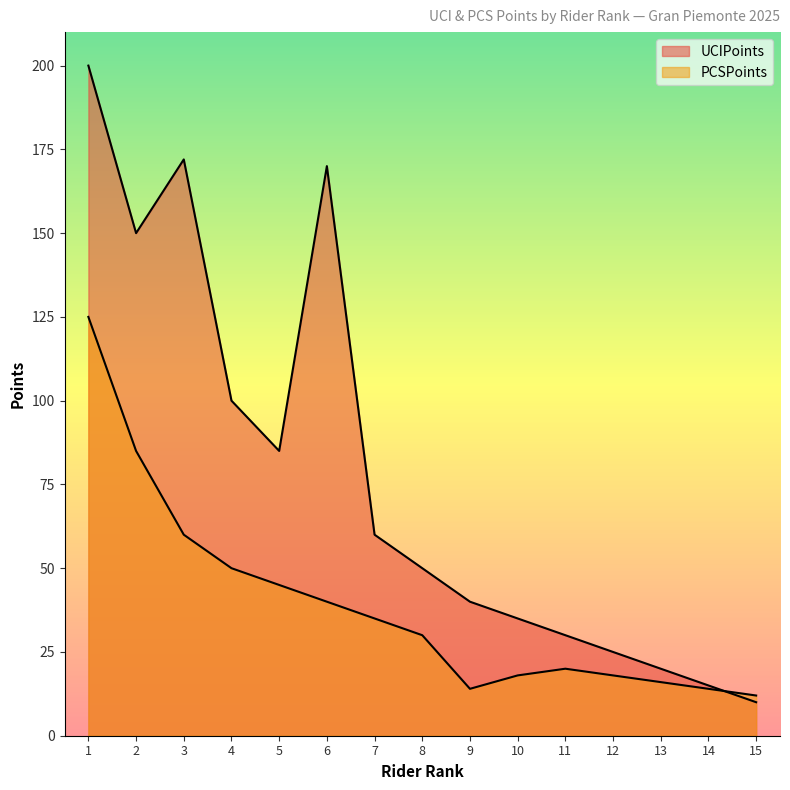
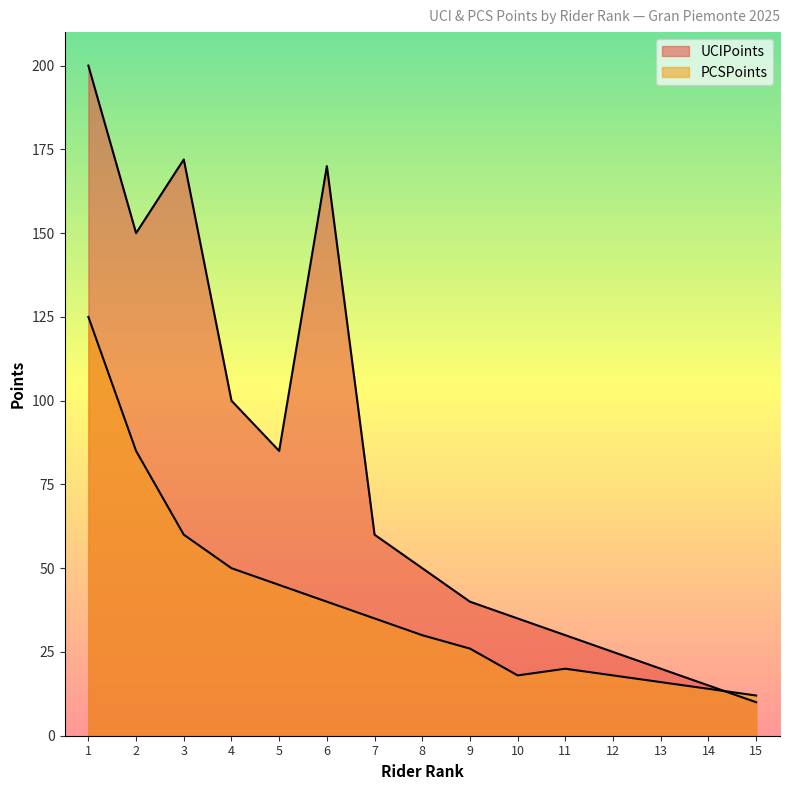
PCSPoints, 9: 14 -> 26
